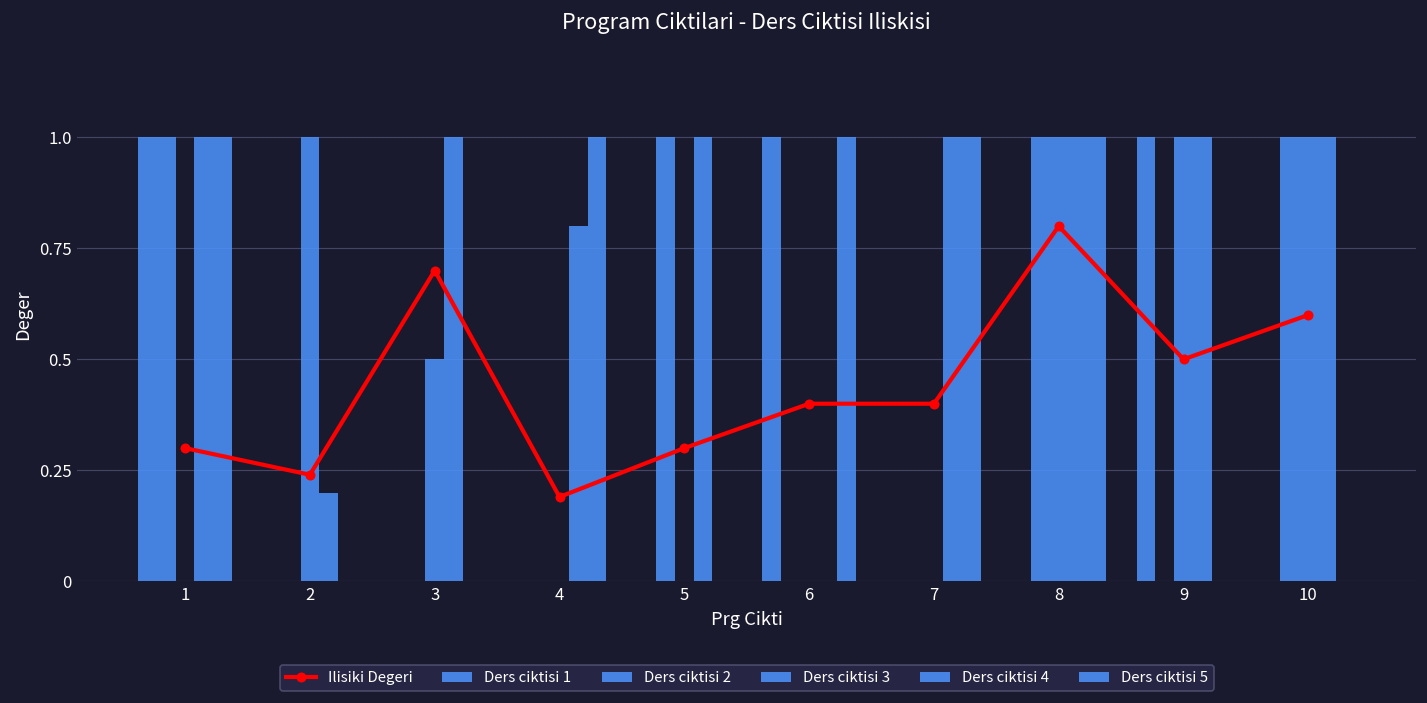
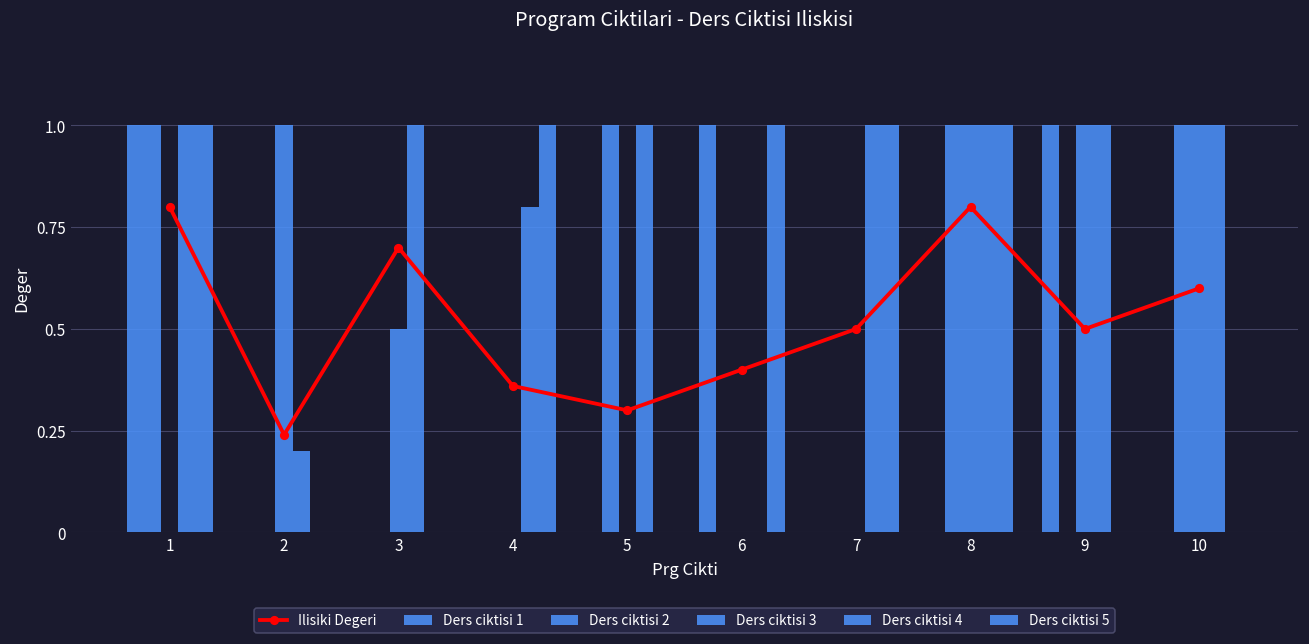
Ilisiki Degeri, 1: 0.3 -> 0.8
Ilisiki Degeri, 4: 0.19 -> 0.36
Ilisiki Degeri, 7: 0.4 -> 0.5
